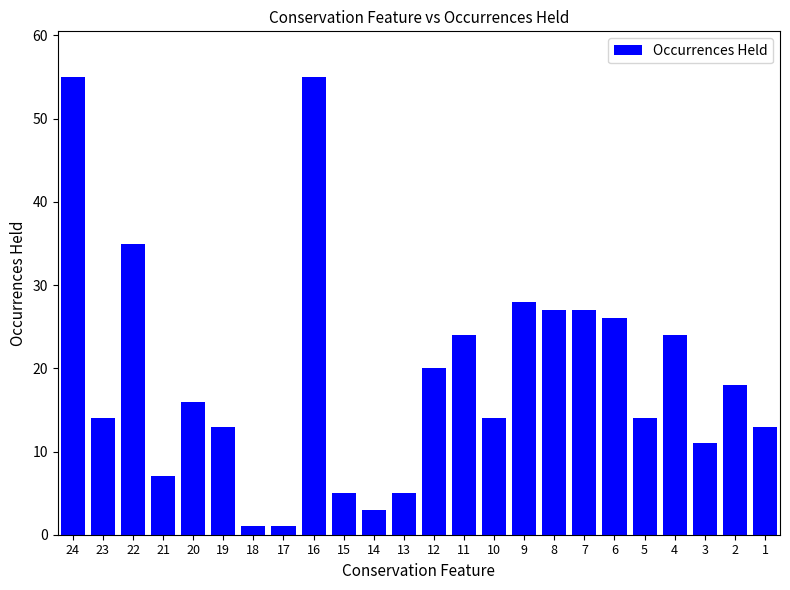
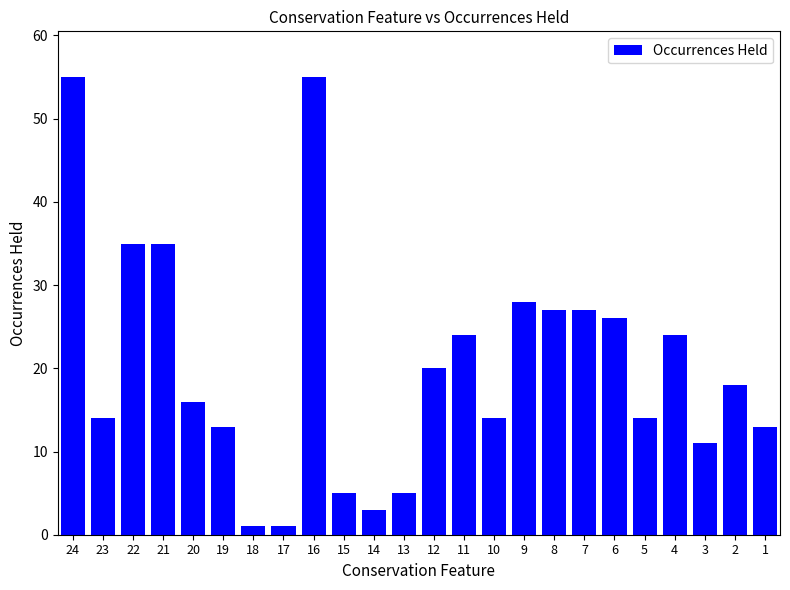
21: 7 -> 35
